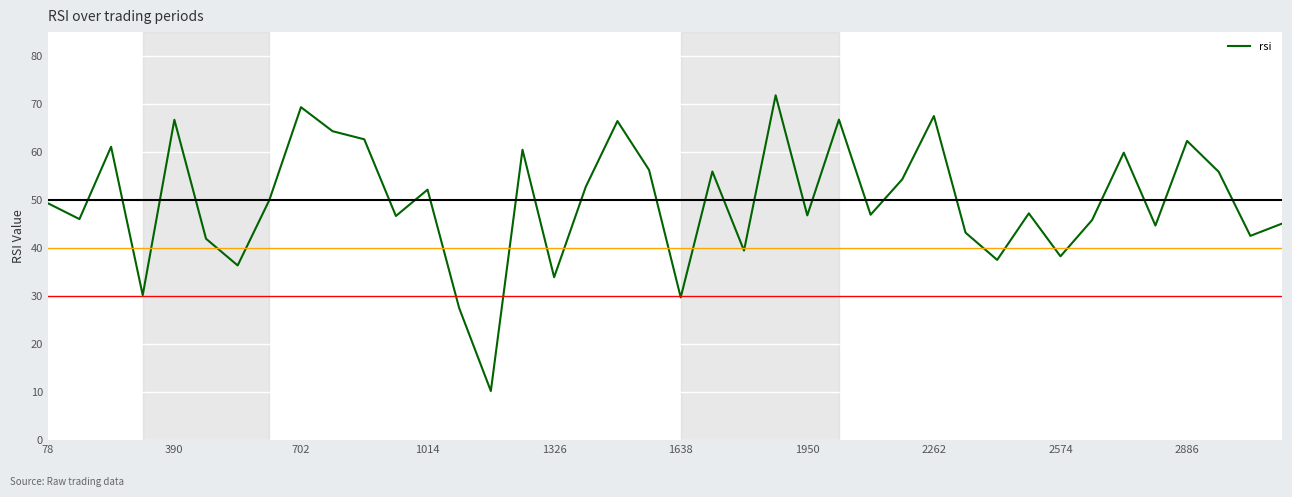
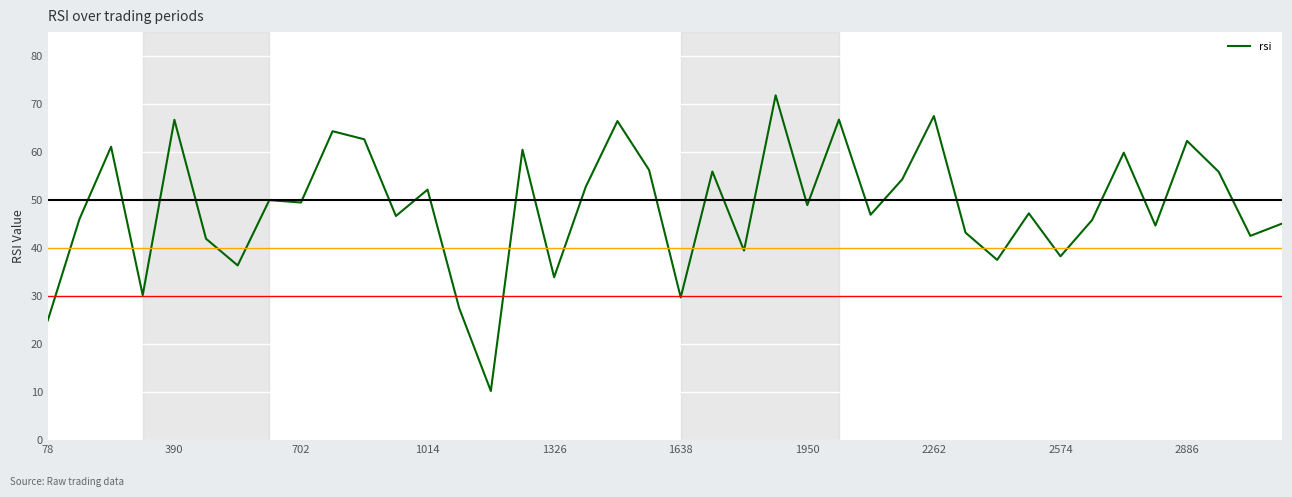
78: 49 -> 25
702: 69 -> 50
1950: 47 -> 49
